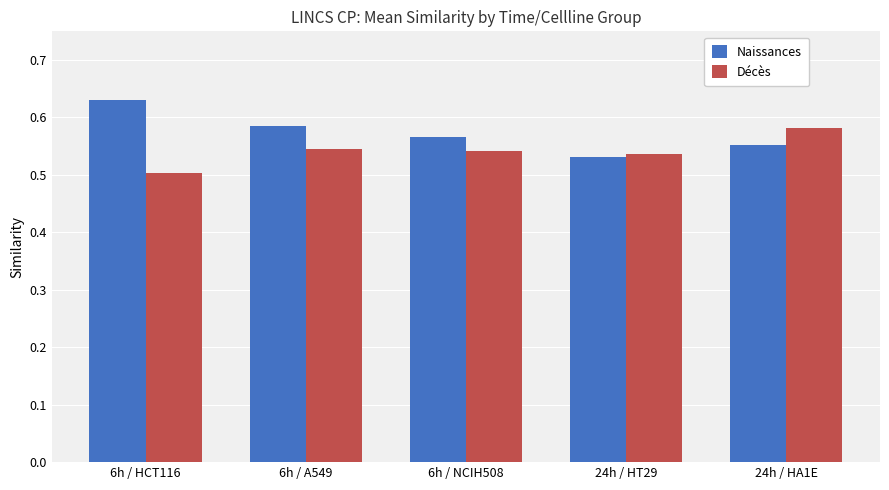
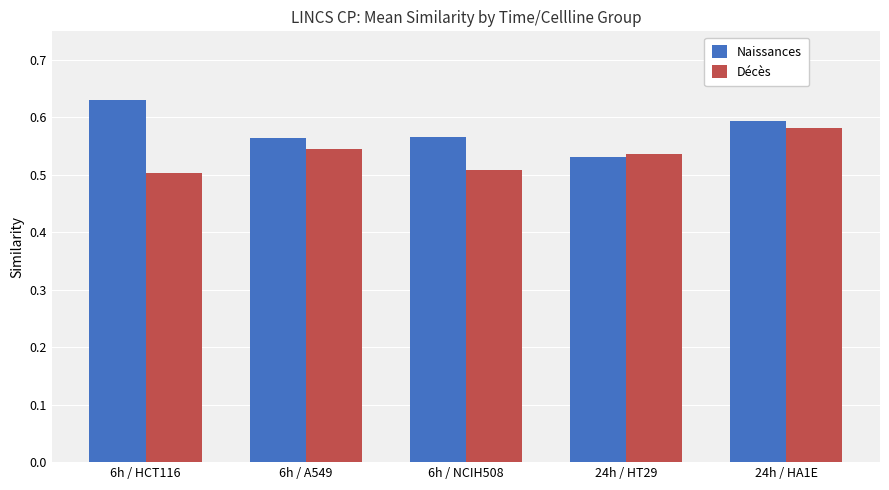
Naissances, 6h / A549: 0.59 -> 0.56
Décès, 6h / NCIH508: 0.54 -> 0.51
Naissances, 24h / HA1E: 0.55 -> 0.59
